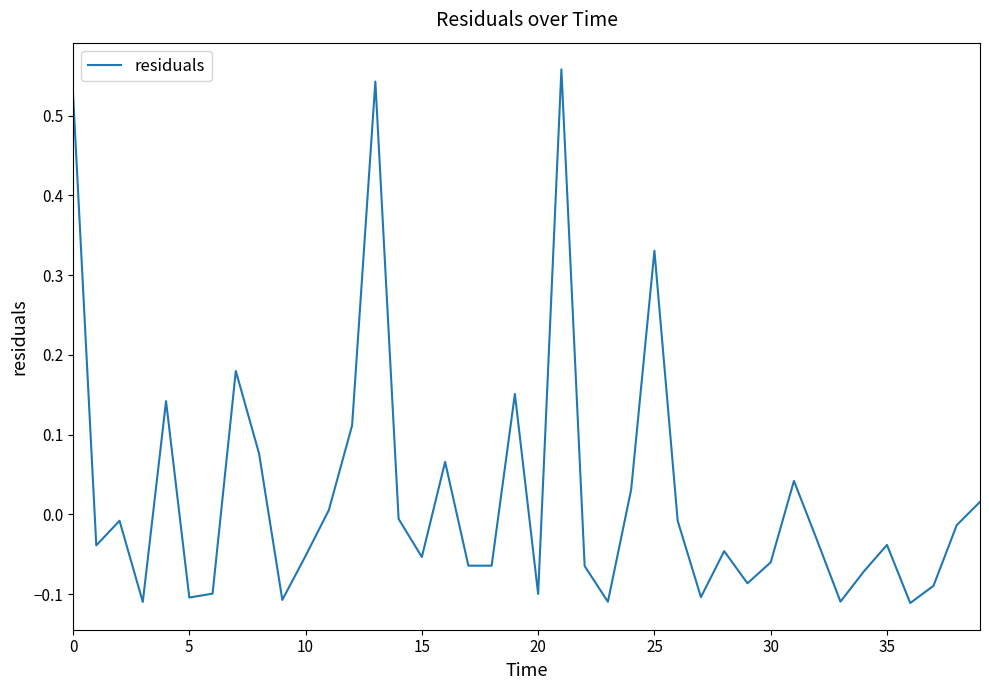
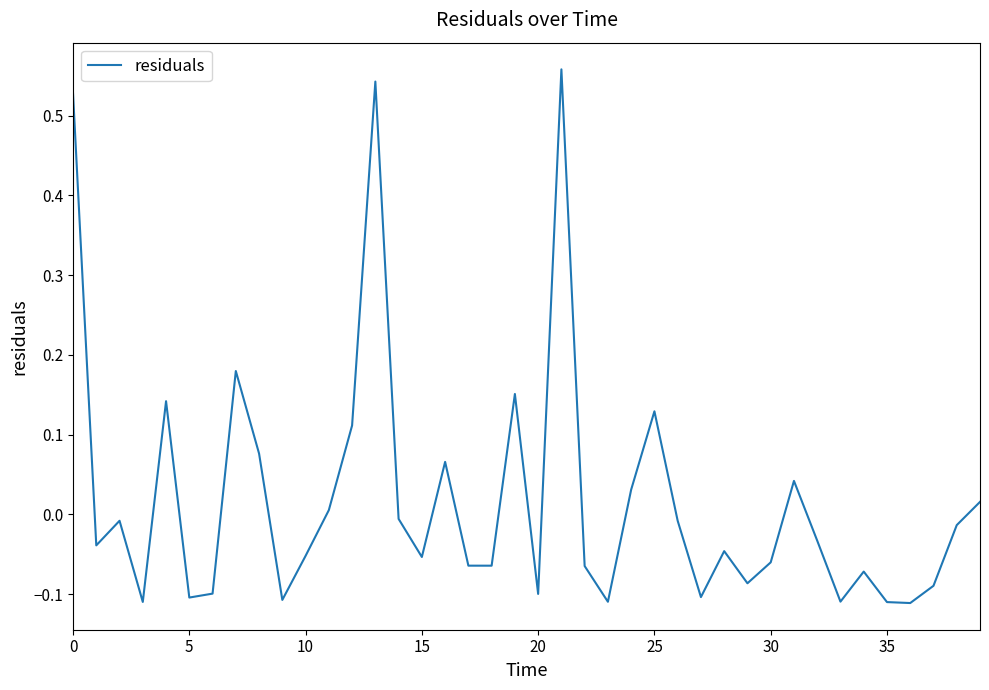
25: 0.33 -> 0.13
35: -0.04 -> -0.11
